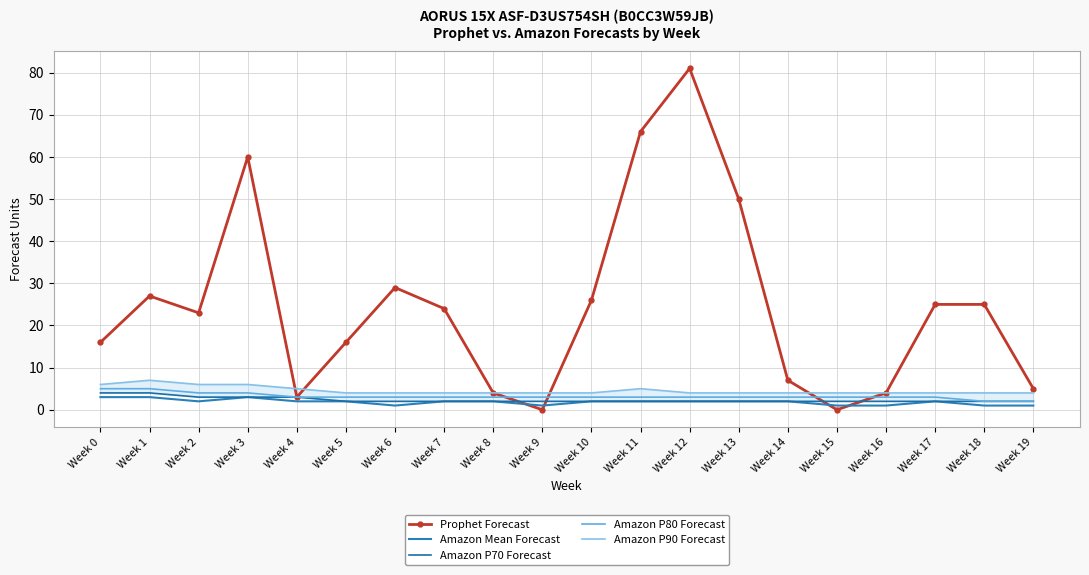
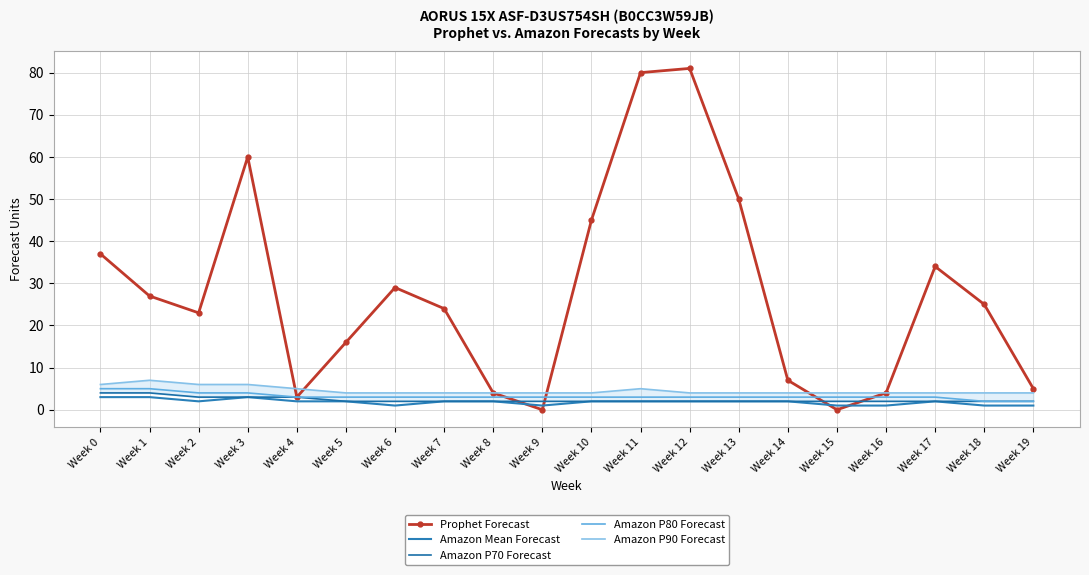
Prophet Forecast, Week 0: 16 -> 37
Prophet Forecast, Week 10: 26 -> 45
Prophet Forecast, Week 11: 66 -> 80
Prophet Forecast, Week 17: 25 -> 34
